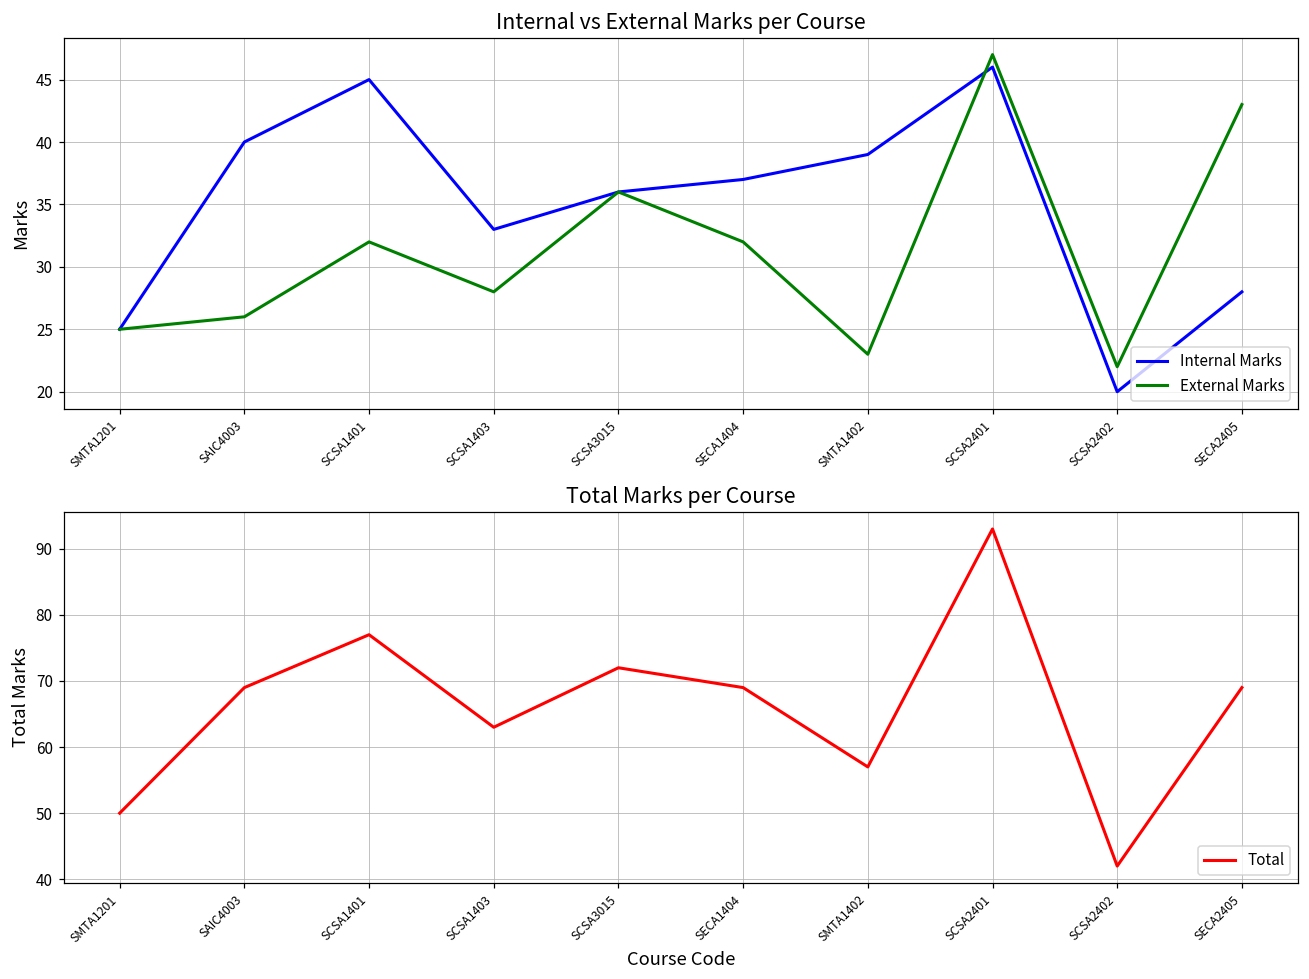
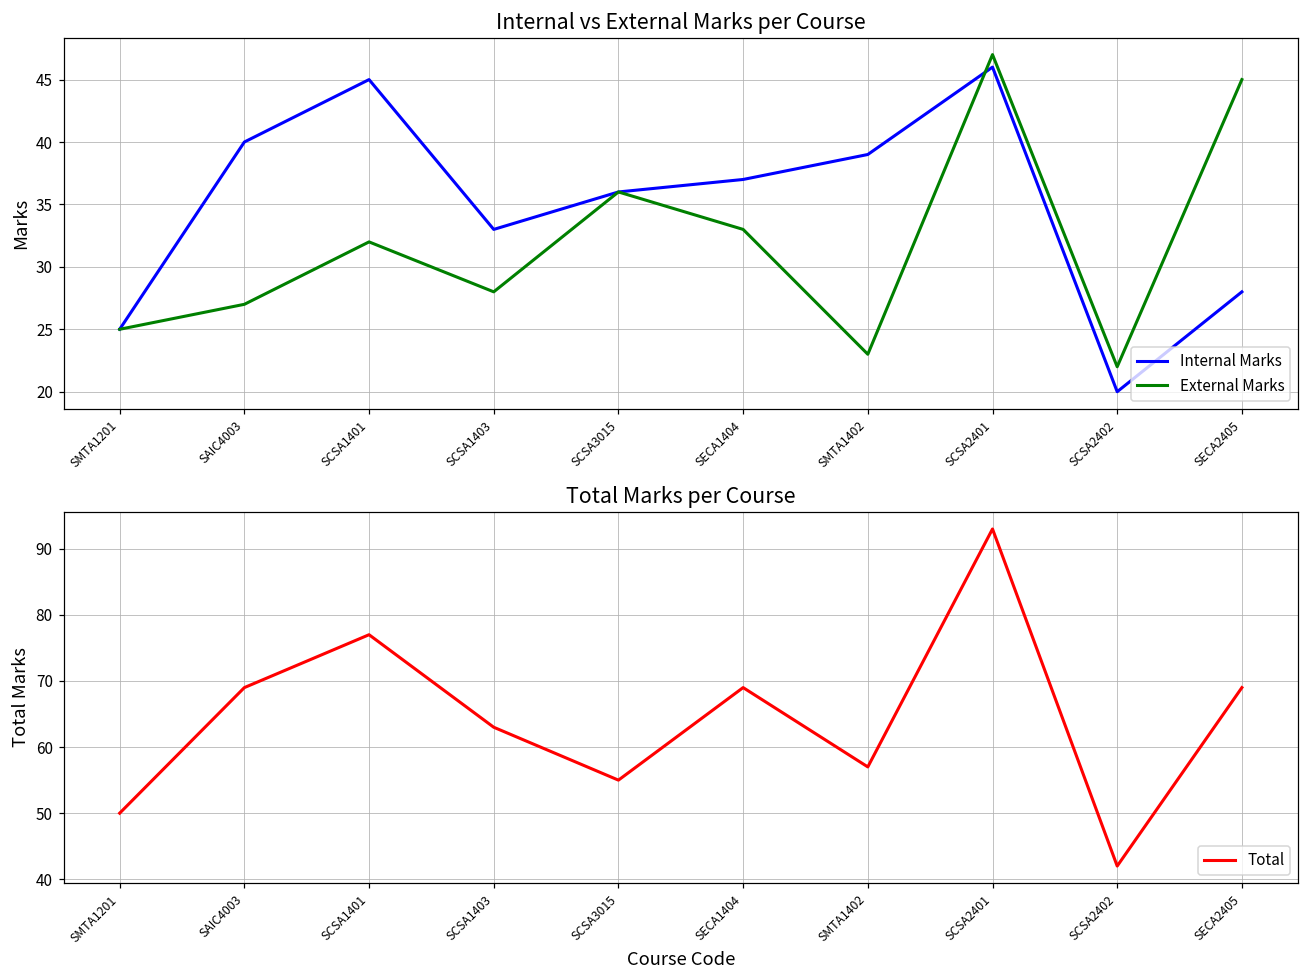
Internal vs External Marks per Course, External Marks, SAIC4003: 26 -> 27
Internal vs External Marks per Course, External Marks, SECA1404: 32 -> 33
Internal vs External Marks per Course, External Marks, SECA2405: 43 -> 45
Total Marks per Course, SCSA3015: 72 -> 55
